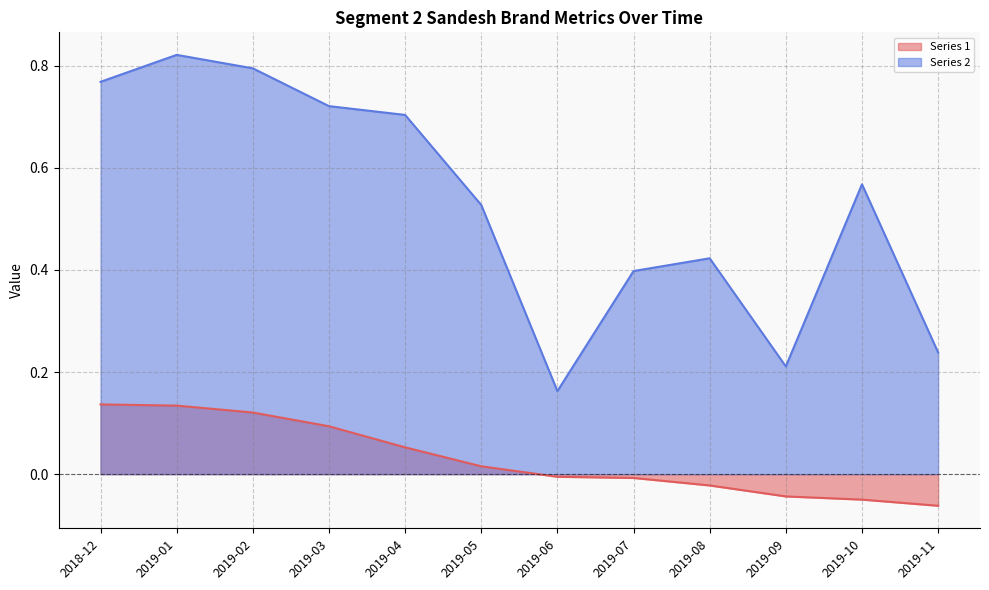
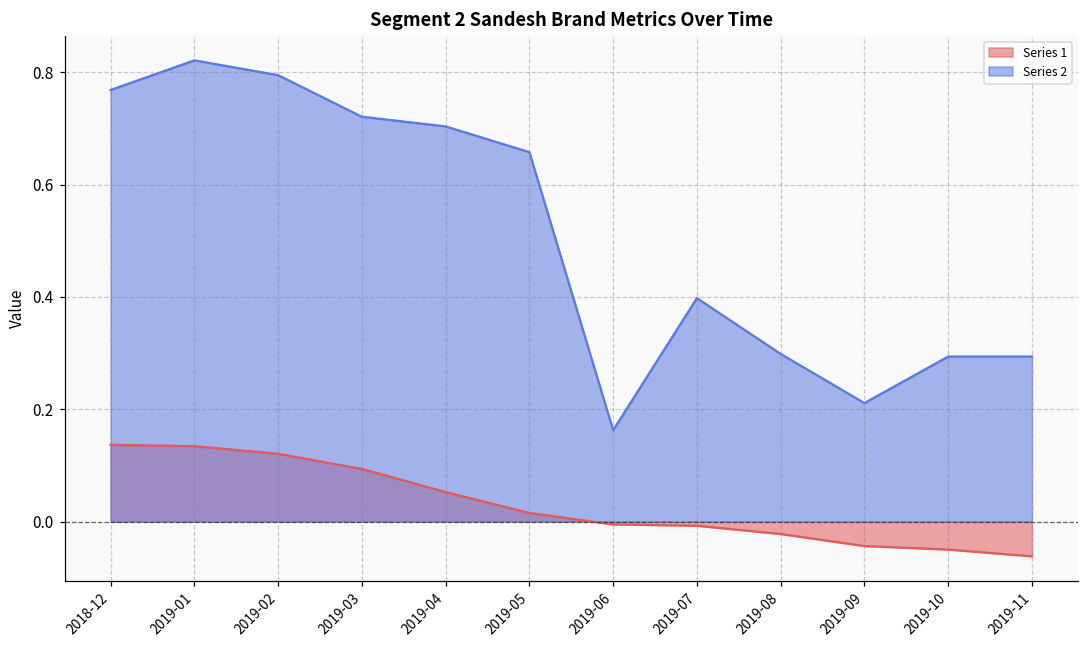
Series 2, 2019-05: 0.53 -> 0.66
Series 2, 2019-08: 0.42 -> 0.30
Series 2, 2019-10: 0.57 -> 0.29
Series 2, 2019-11: 0.24 -> 0.29
